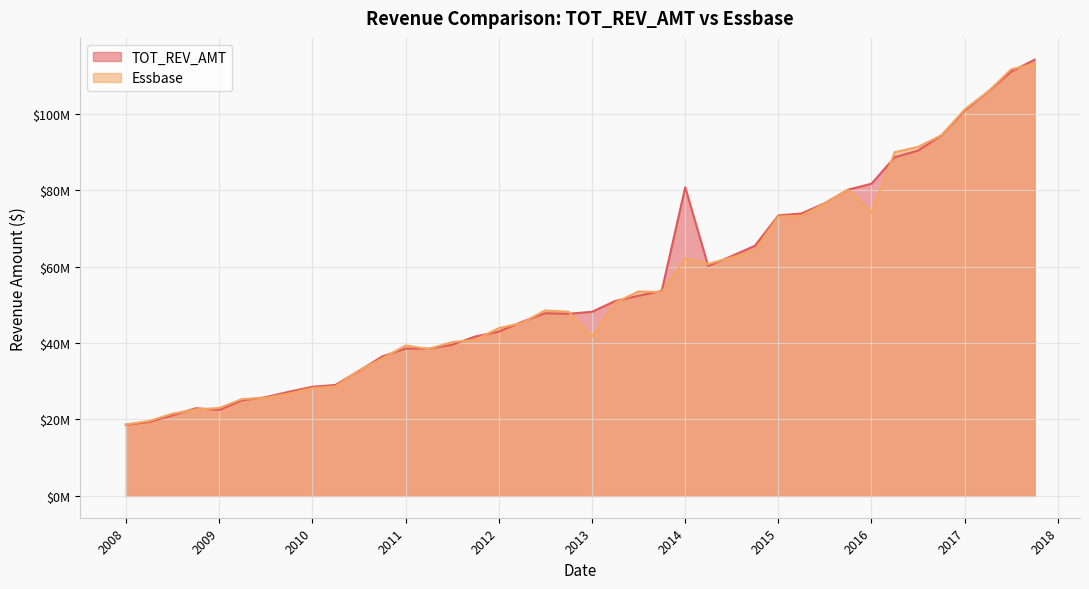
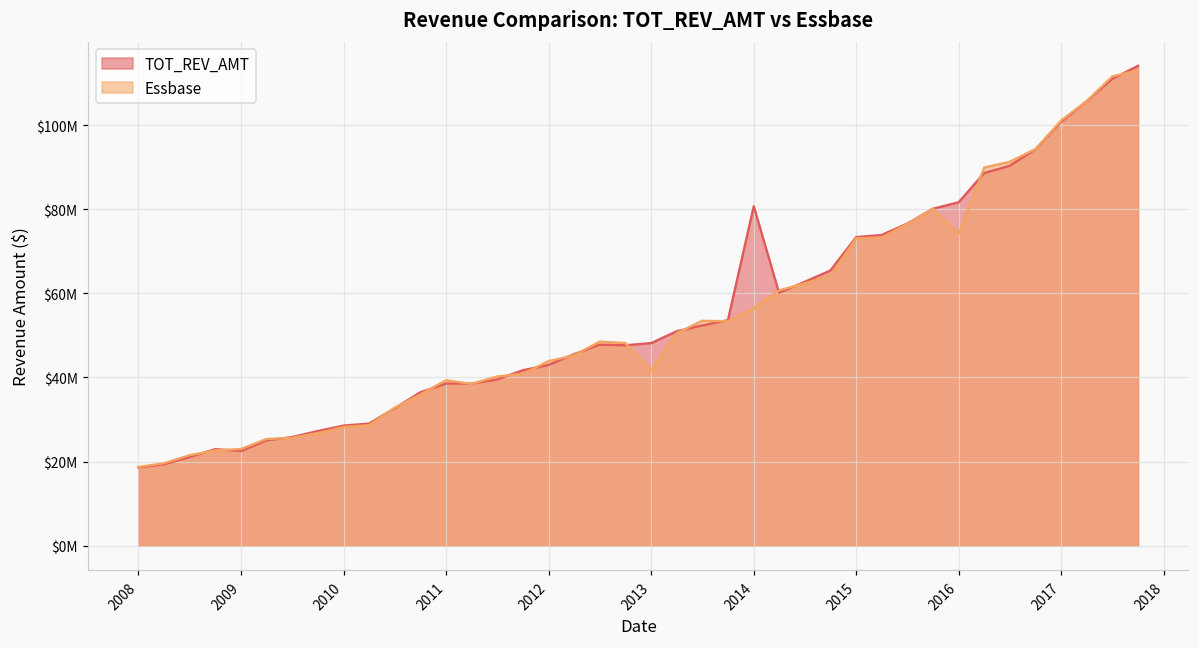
Essbase, 2014: $62000000 -> $56000000
